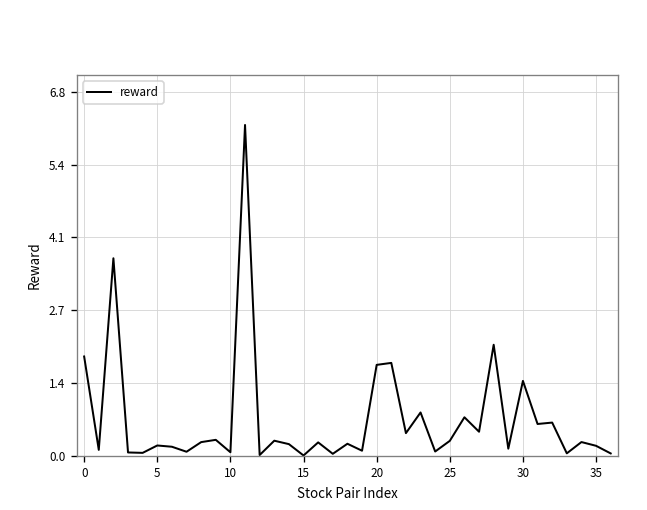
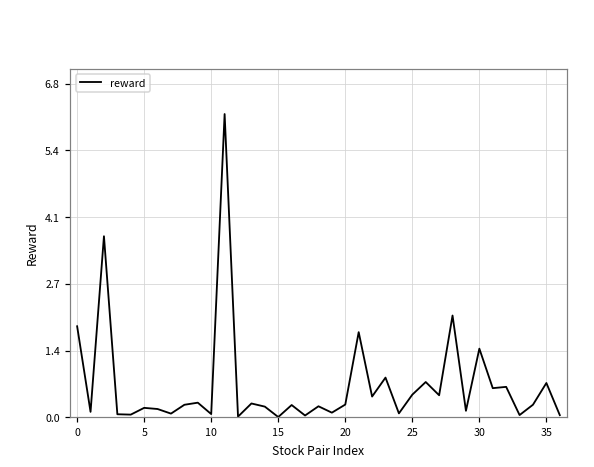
20: 1.7 -> 0.3
25: 0.3 -> 0.5
35: 0.2 -> 0.7
